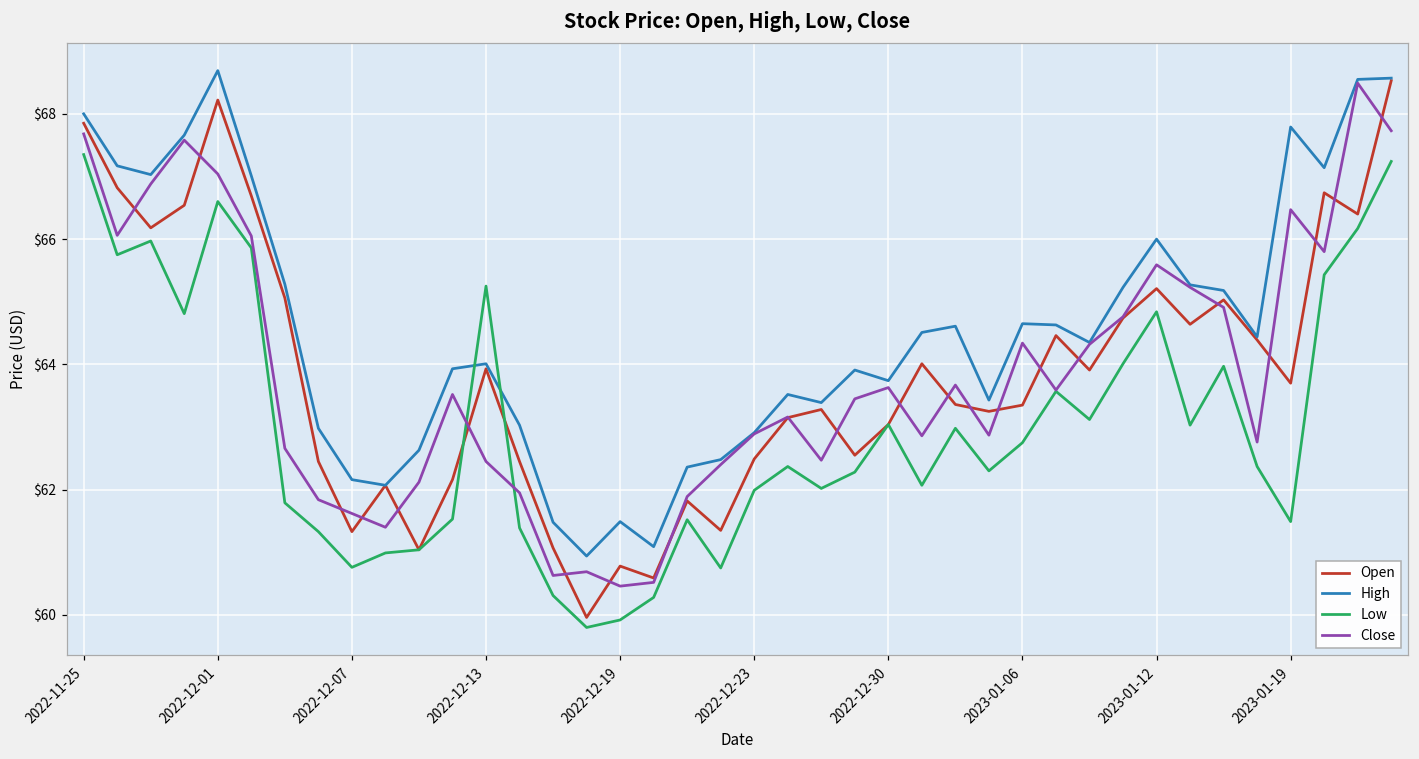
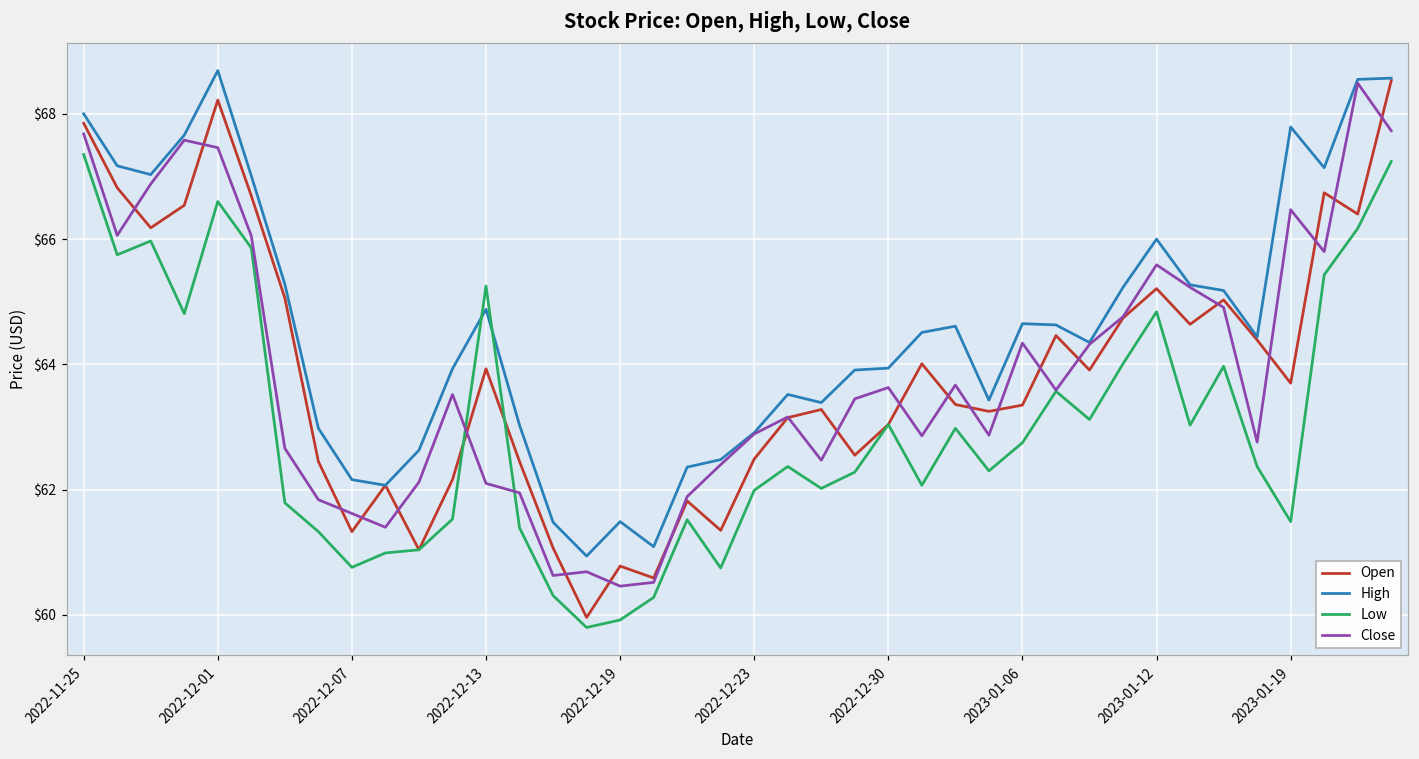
Close, 2022-12-01: $67.0 -> $67.5
High, 2022-12-13: $64.0 -> $64.9
Close, 2022-12-13: $62.5 -> $62.1
High, 2022-12-30: $63.7 -> $63.9
